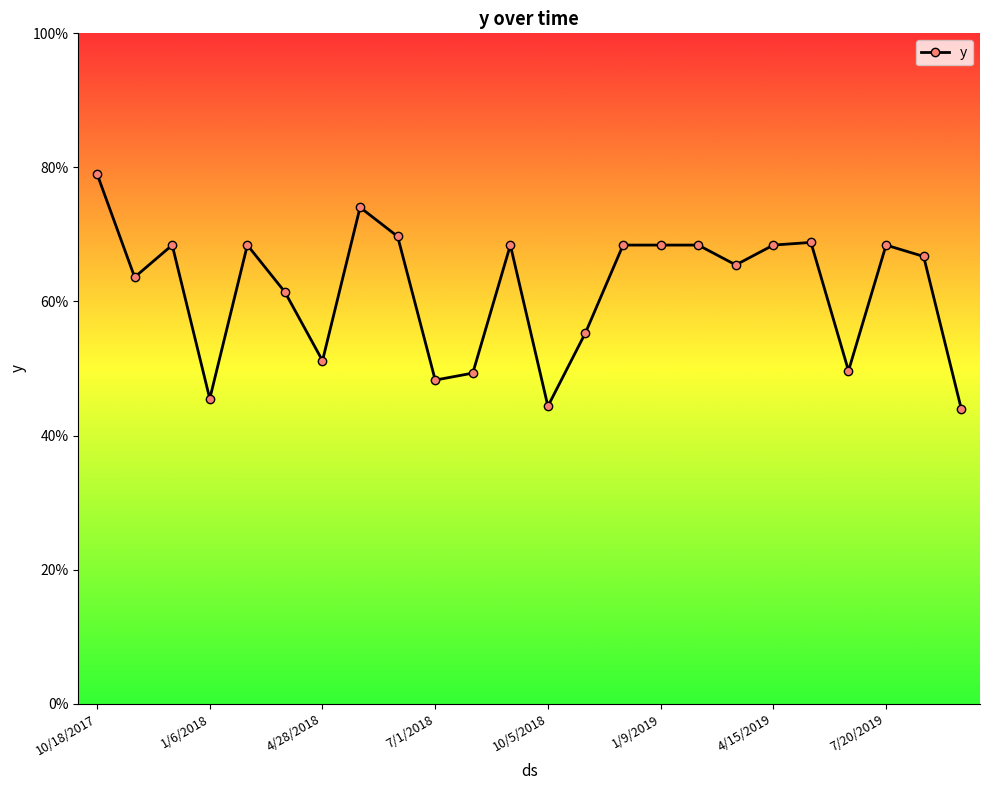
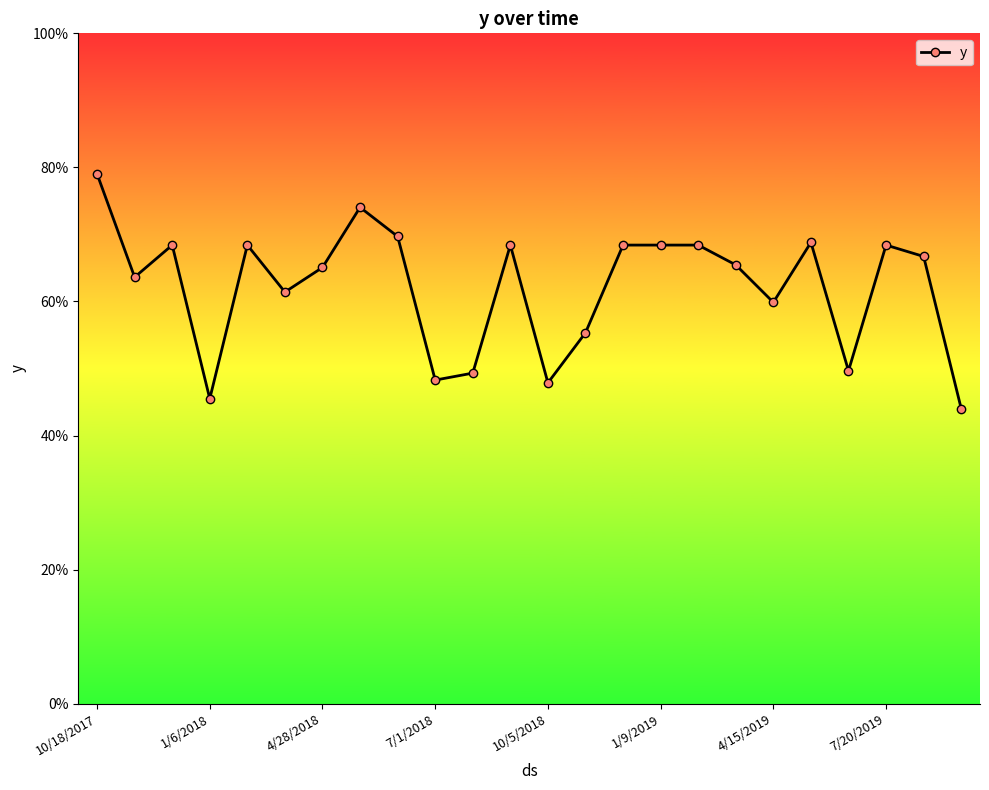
4/28/2018: 51% -> 65%
10/5/2018: 44% -> 48%
4/15/2019: 68% -> 60%
